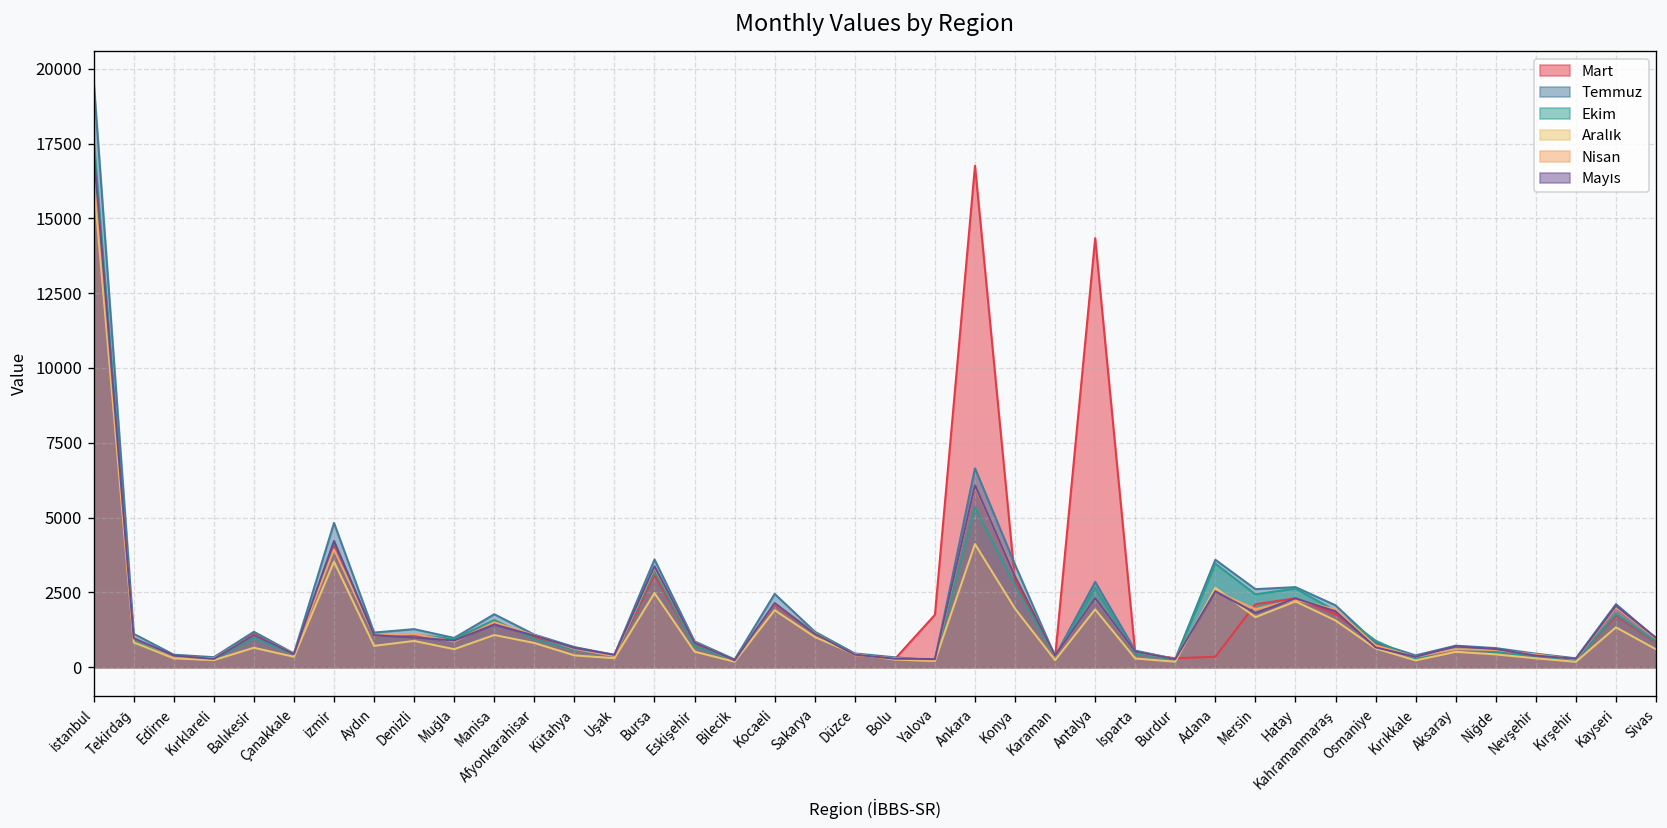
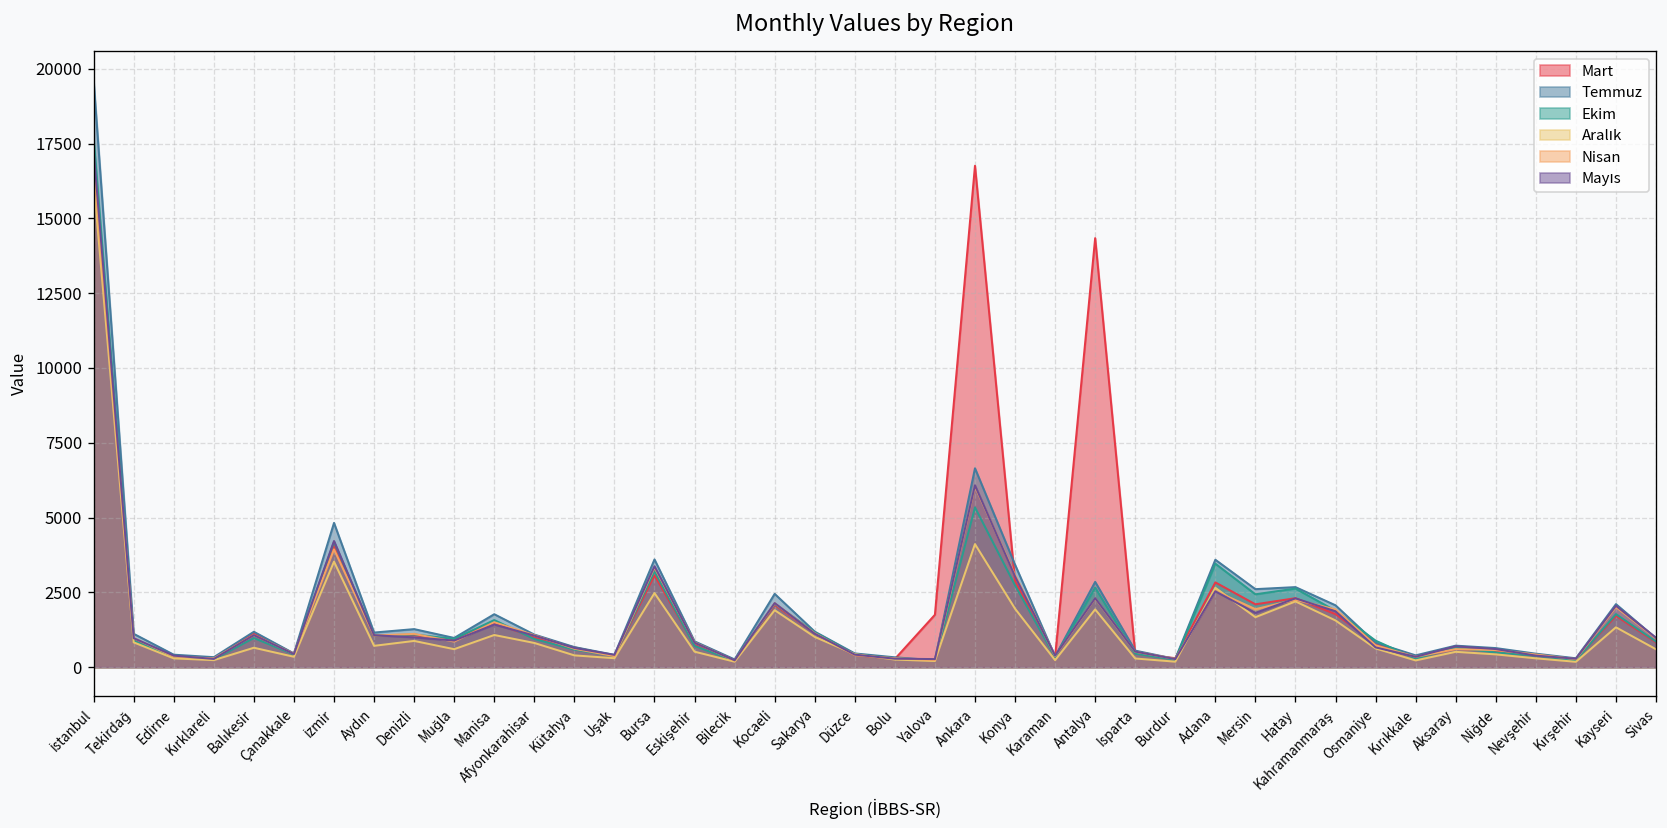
Mart, Adana: 300 -> 2800
